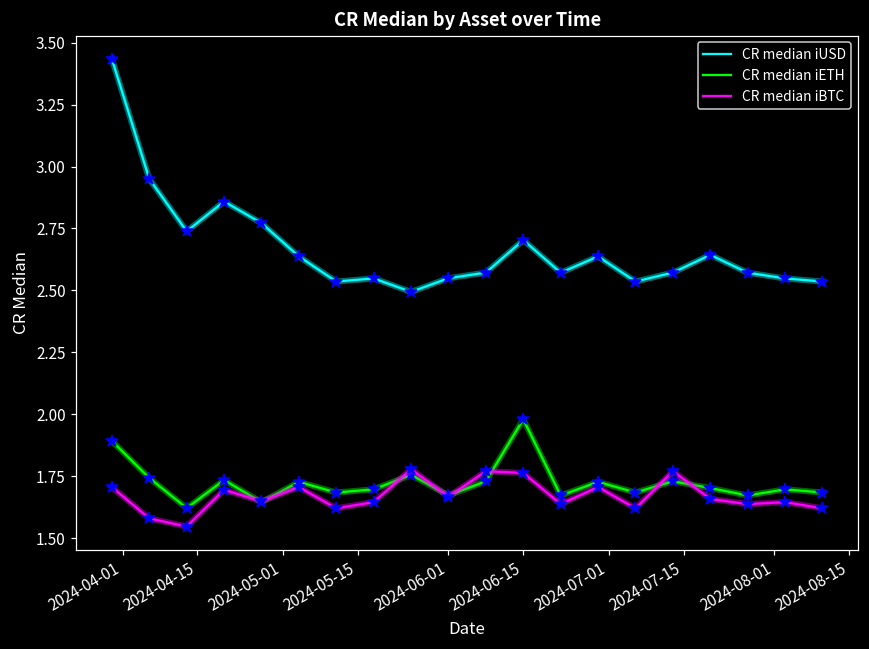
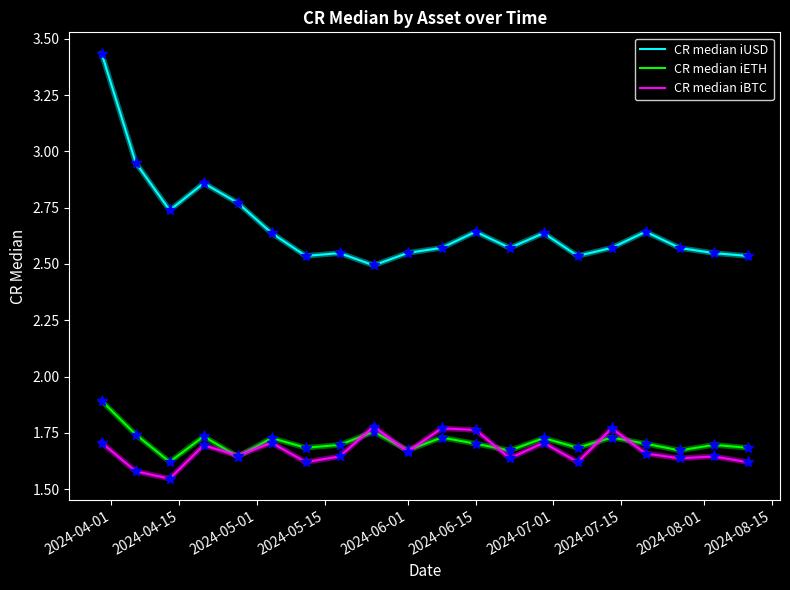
CR median iUSD, 2024-06-15: 2.70 -> 2.64
CR median iETH, 2024-06-15: 1.98 -> 1.70
